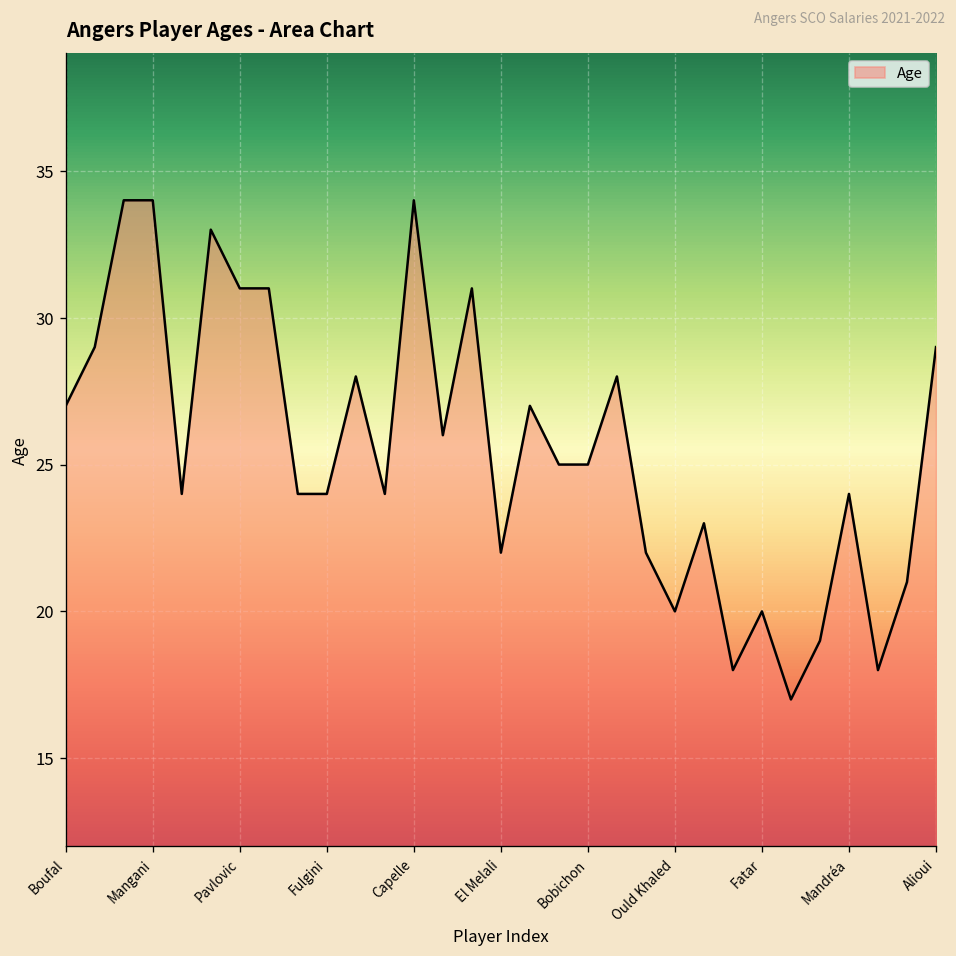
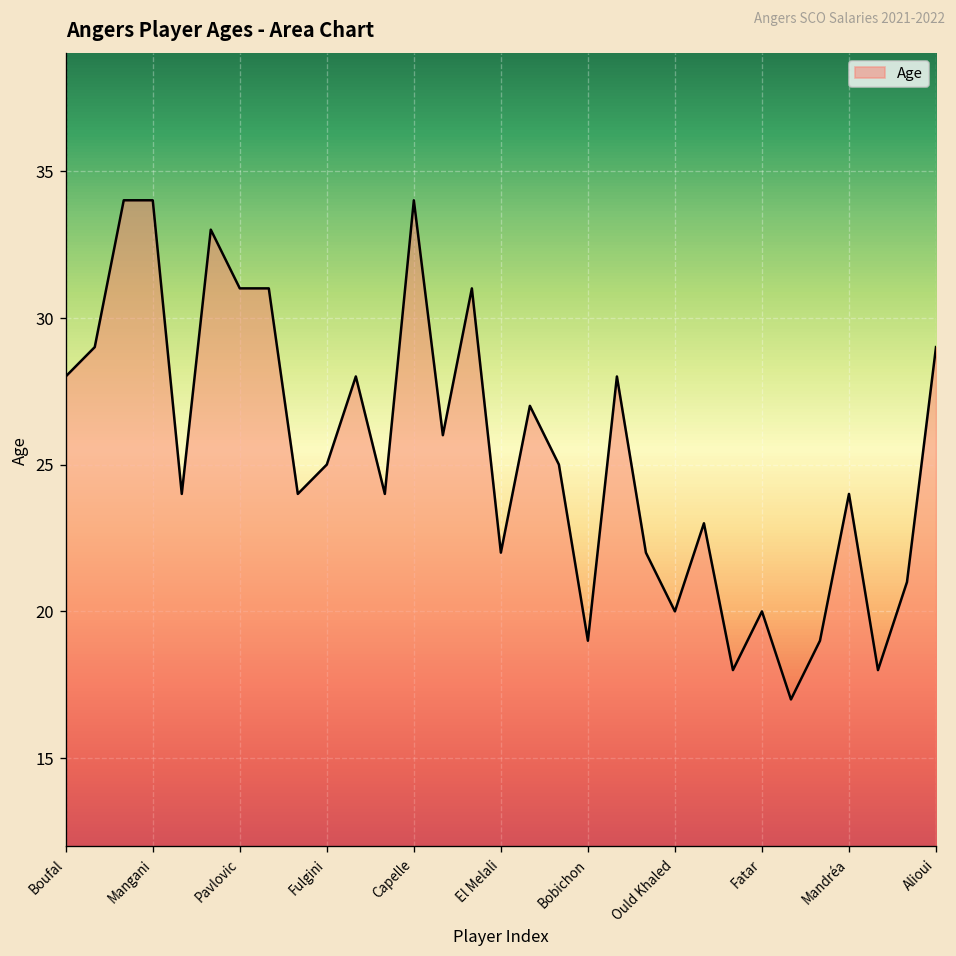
Boufal: 27 -> 28
Fulgini: 24 -> 25
Bobichon: 25 -> 19
